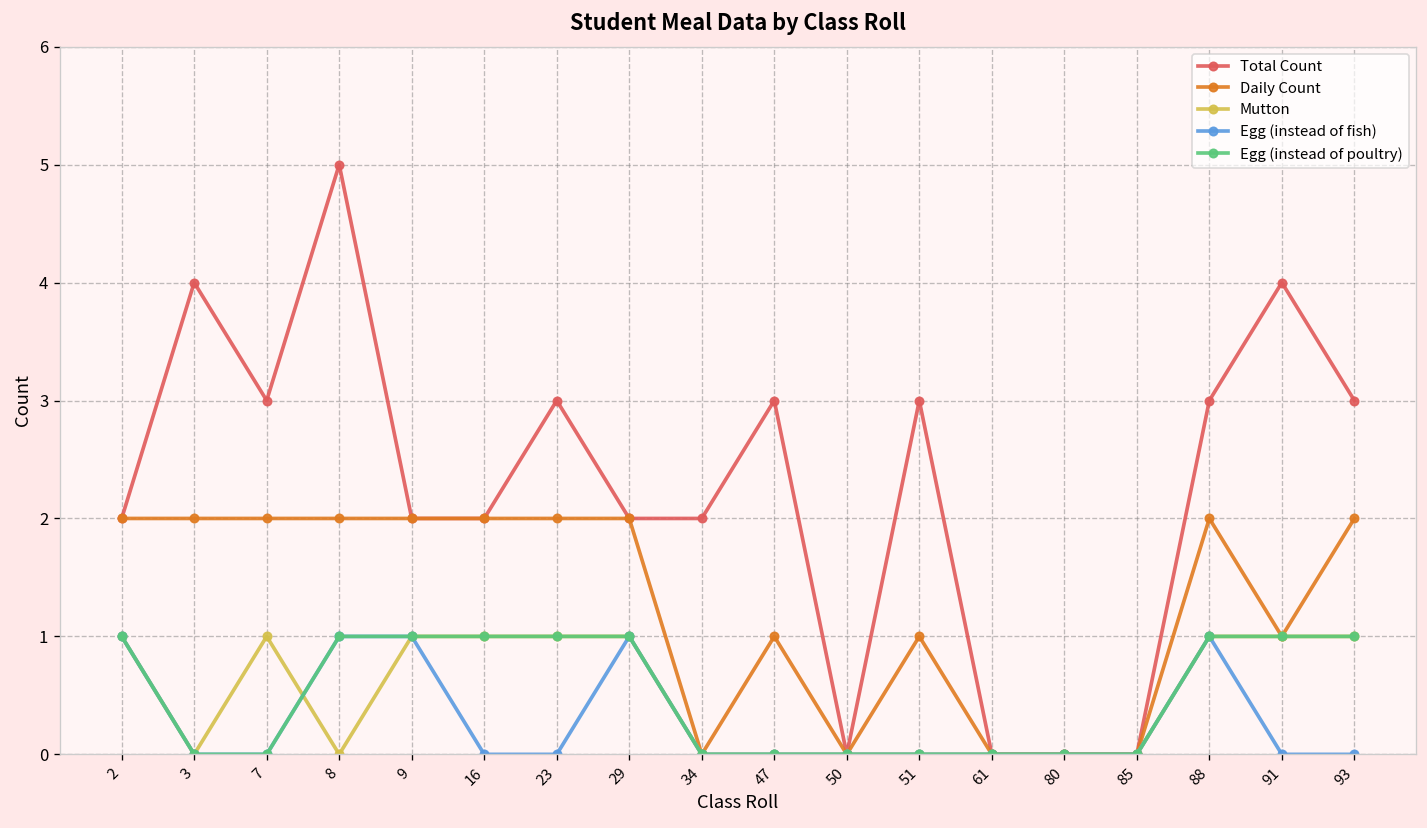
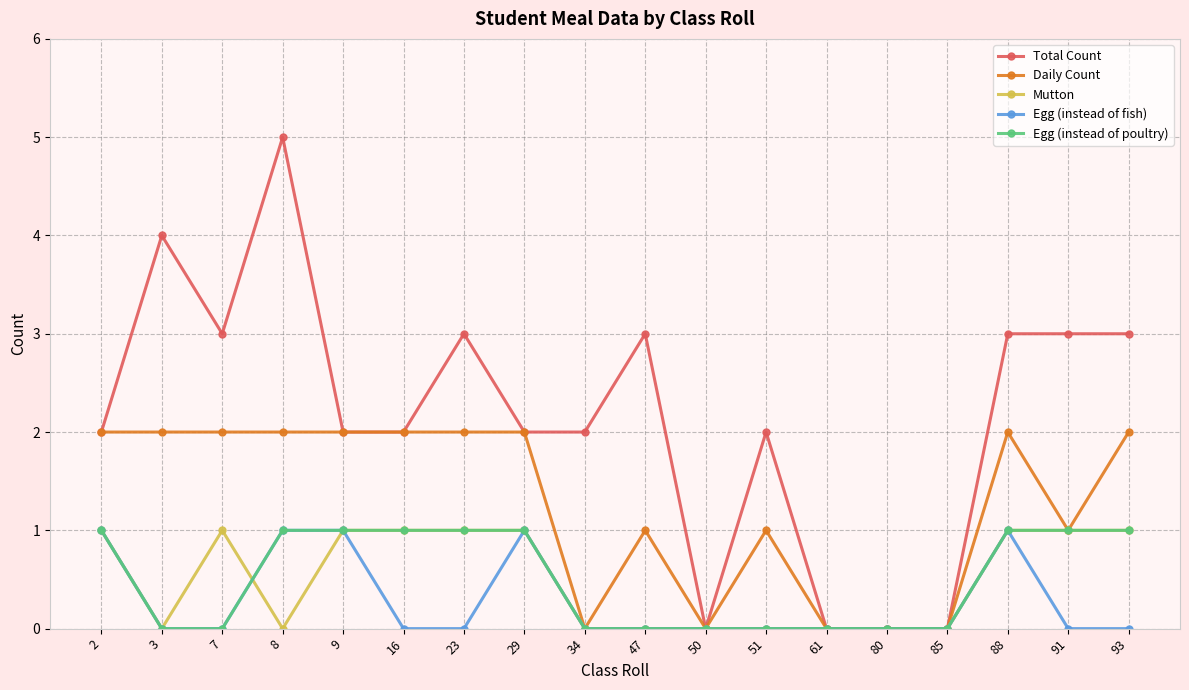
Total Count, 51: 3 -> 2
Total Count, 91: 4 -> 3
